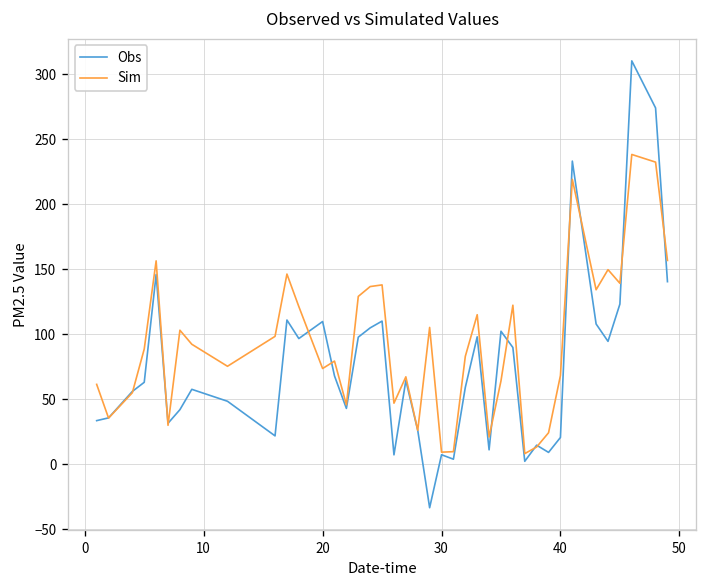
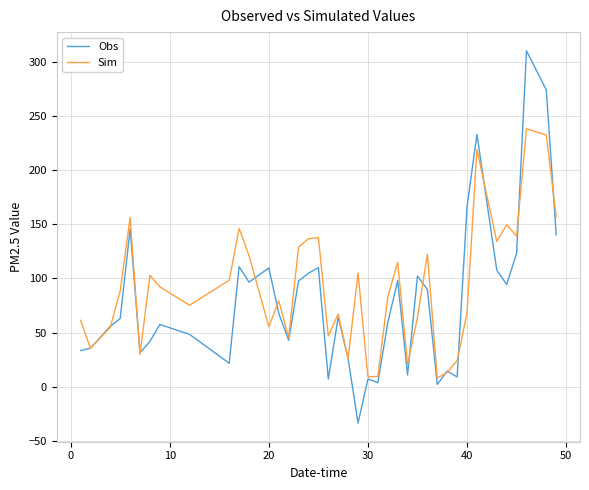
Sim, 20: 74 -> 55
Obs, 40: 20 -> 166
